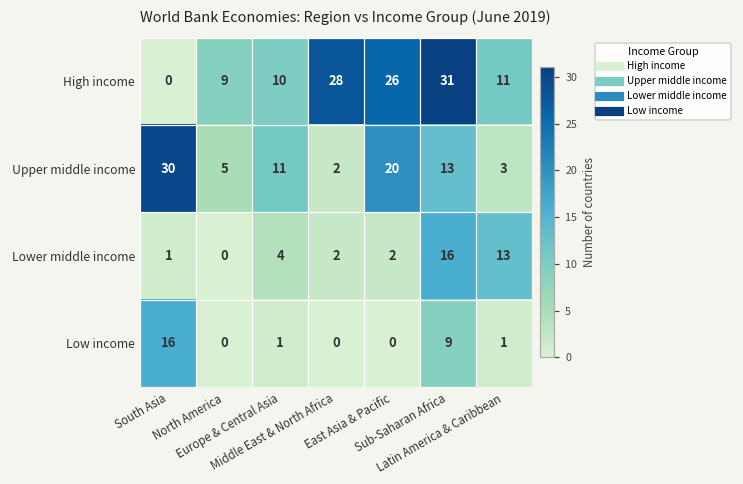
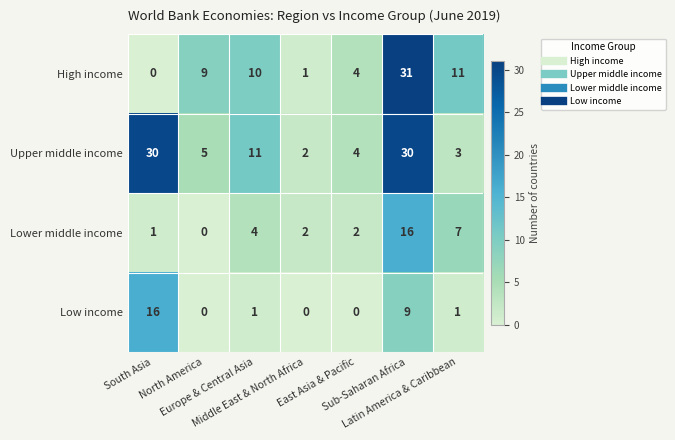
High income, Middle East & North Africa: 28 -> 1
High income, East Asia & Pacific: 26 -> 4
Upper middle income, East Asia & Pacific: 20 -> 4
Upper middle income, Sub-Saharan Africa: 13 -> 30
Lower middle income, Latin America & Caribbean: 13 -> 7
